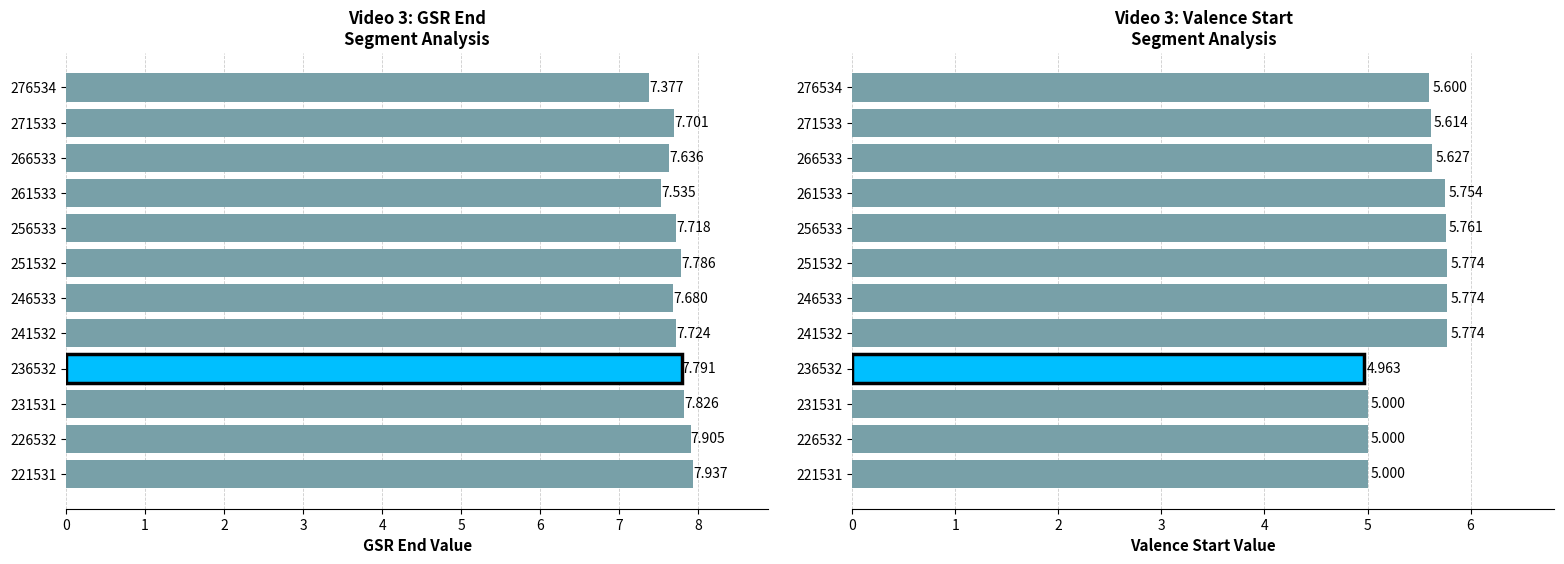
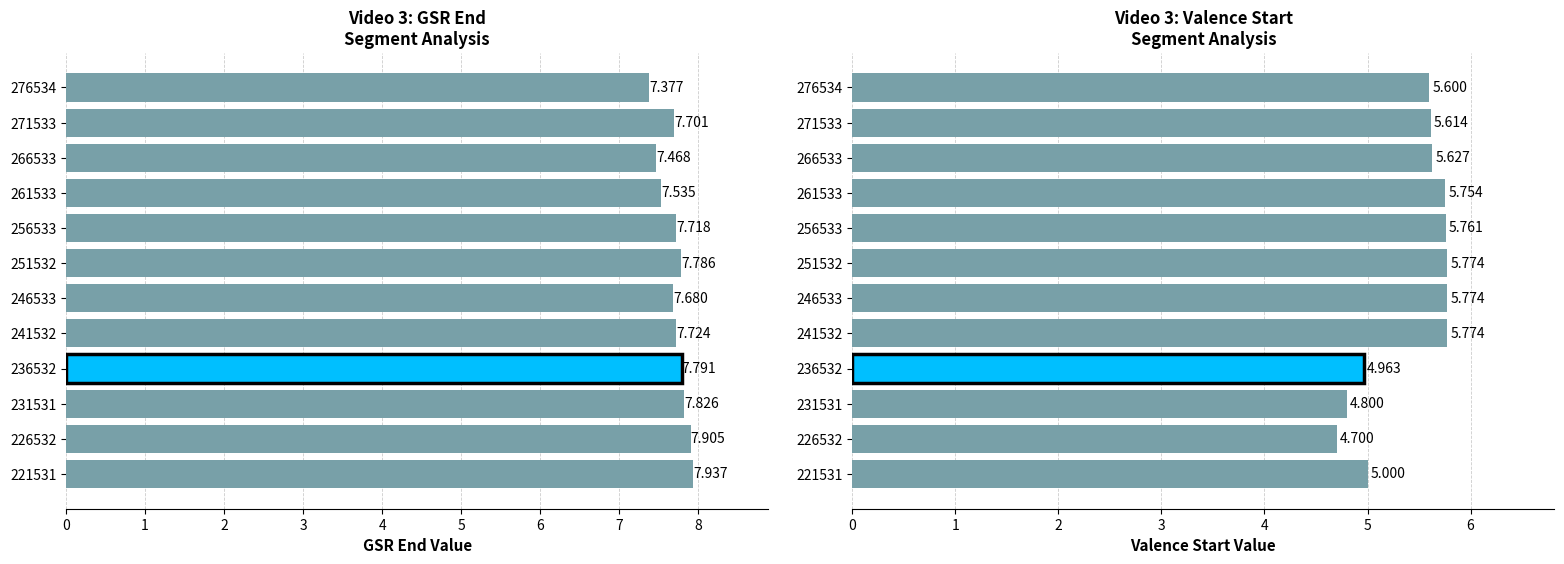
Video 3: GSR End Segment Analysis, 266533: 7.636 -> 7.468
Video 3: Valence Start Segment Analysis, 231531: 5.000 -> 4.800
Video 3: Valence Start Segment Analysis, 226532: 5.000 -> 4.700
